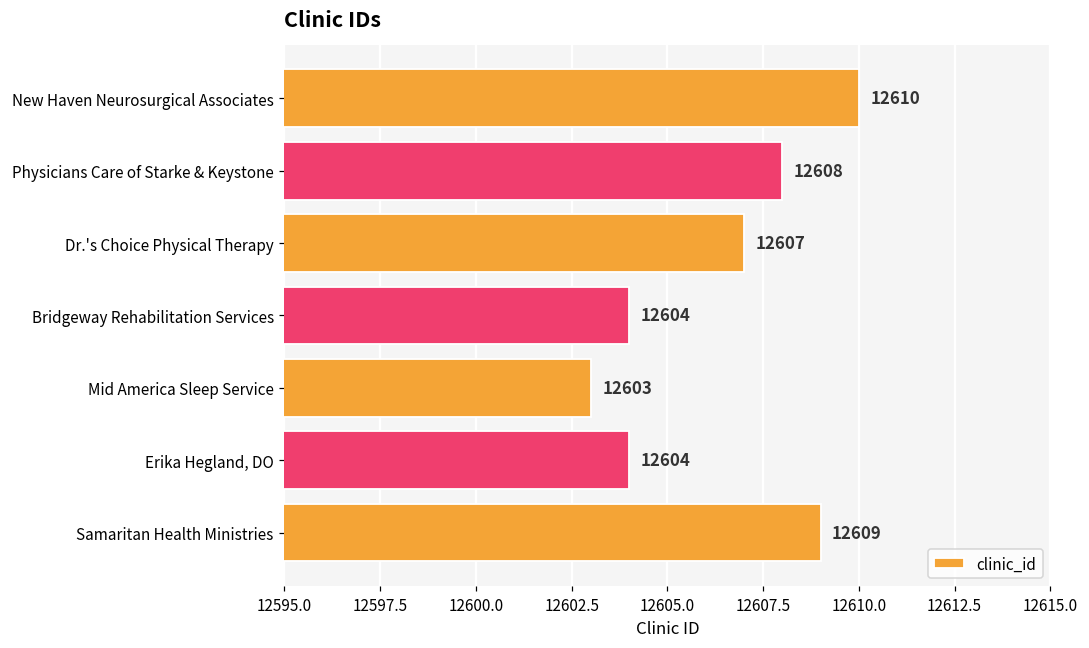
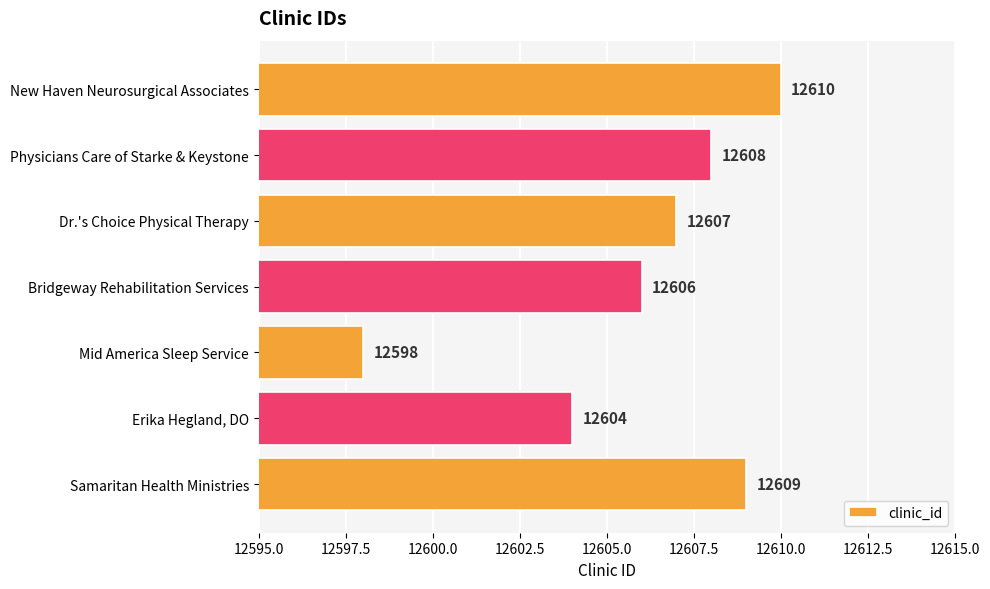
Bridgeway Rehabilitation Services: 12604 -> 12606
Mid America Sleep Service: 12603 -> 12598
